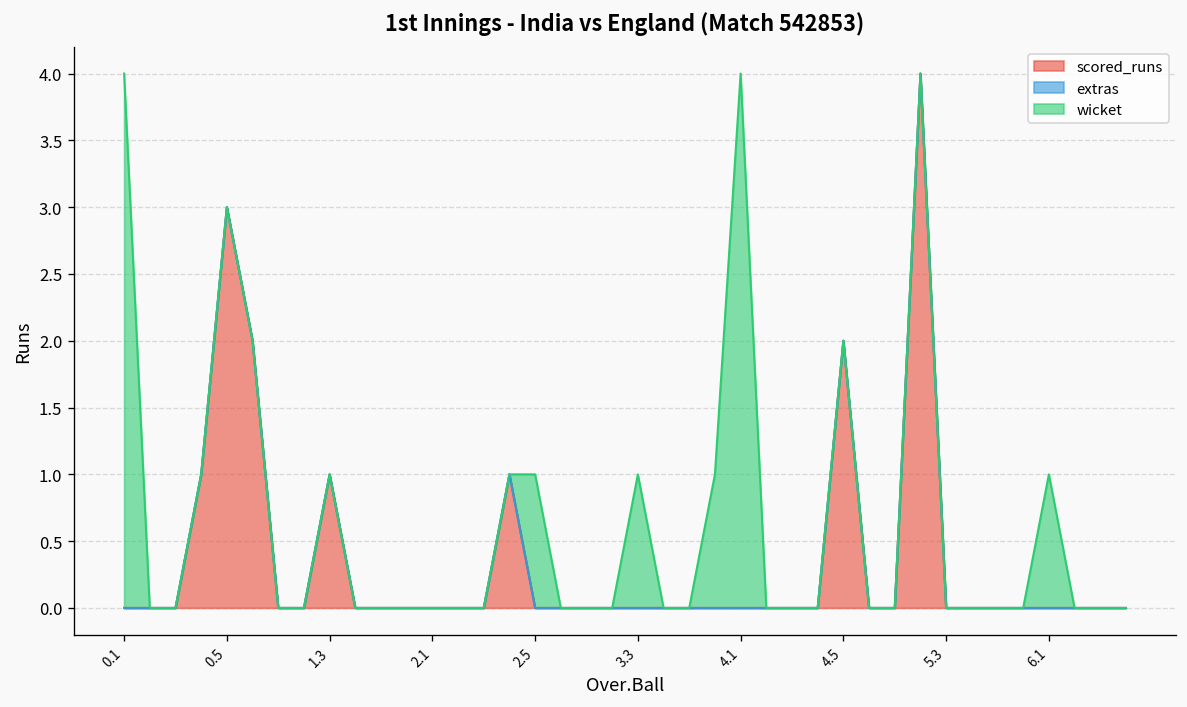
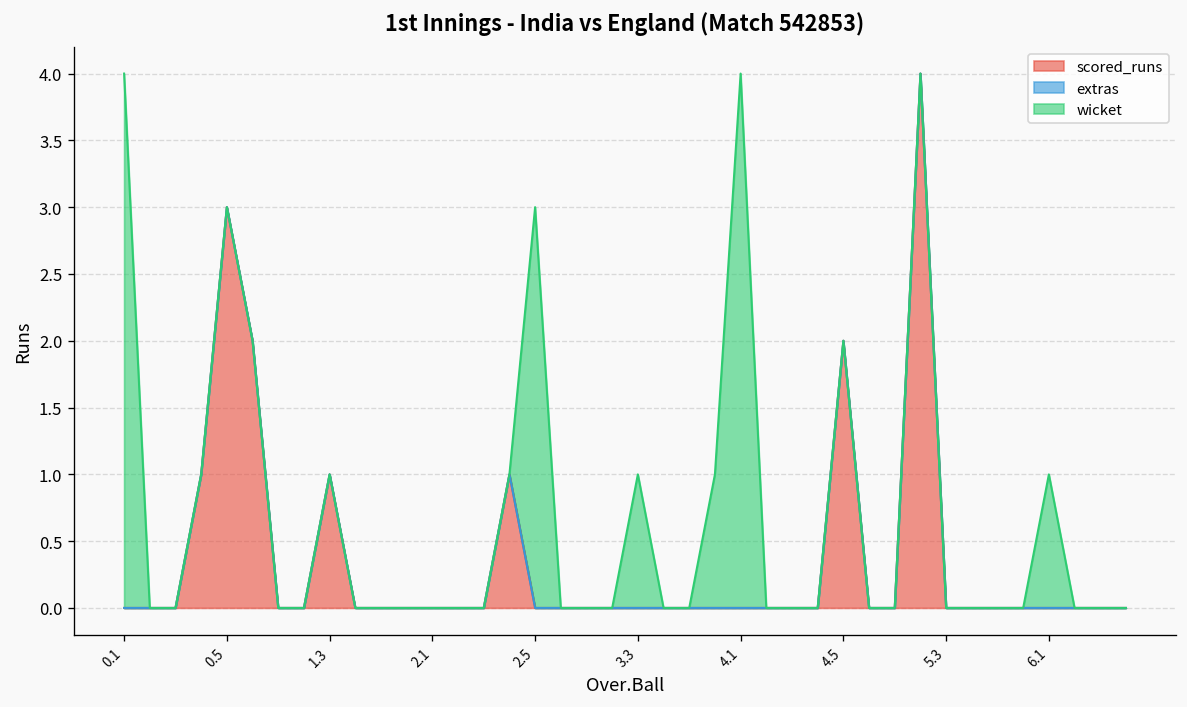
wicket, 2.5: 1 -> 3
